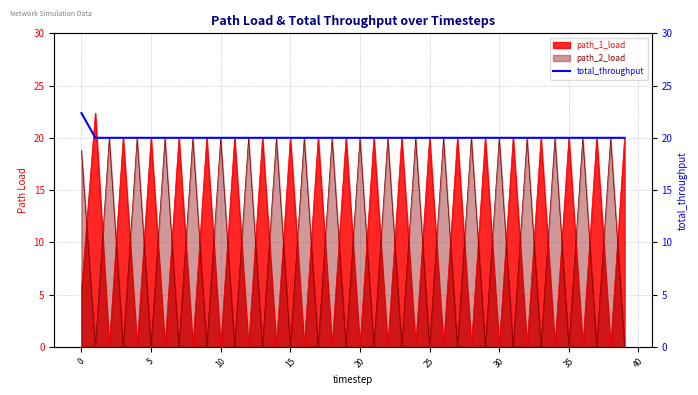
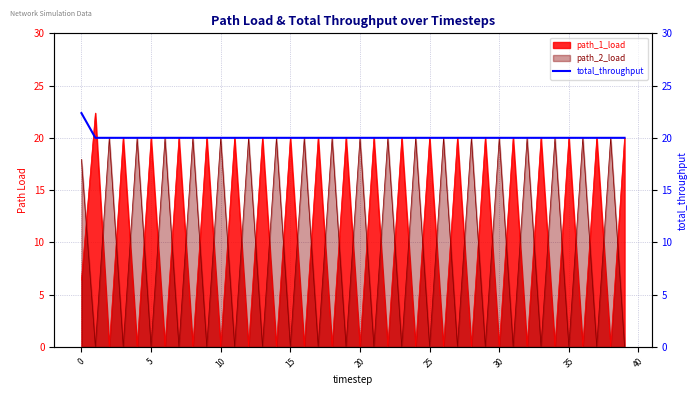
path_1_load, 0: 5.4 -> 6.4
path_2_load, 0: 18.8 -> 17.9
